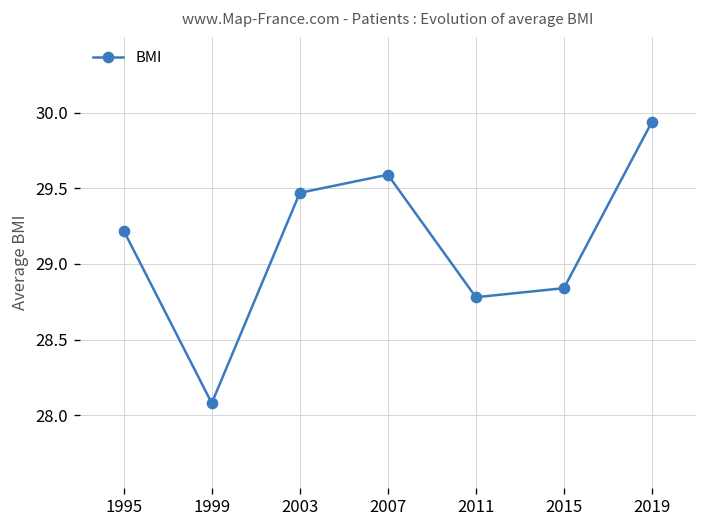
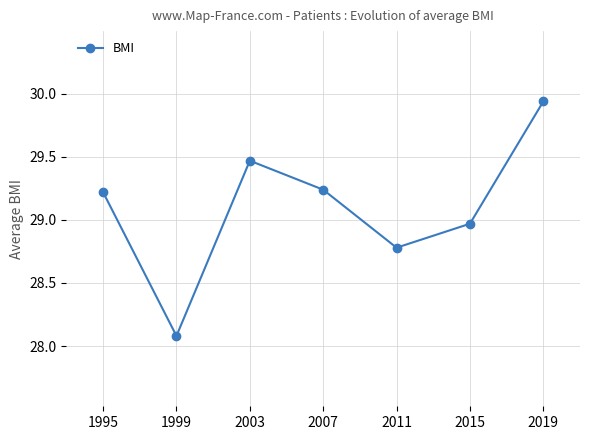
2007: 29.59 -> 29.24
2015: 28.84 -> 28.97
